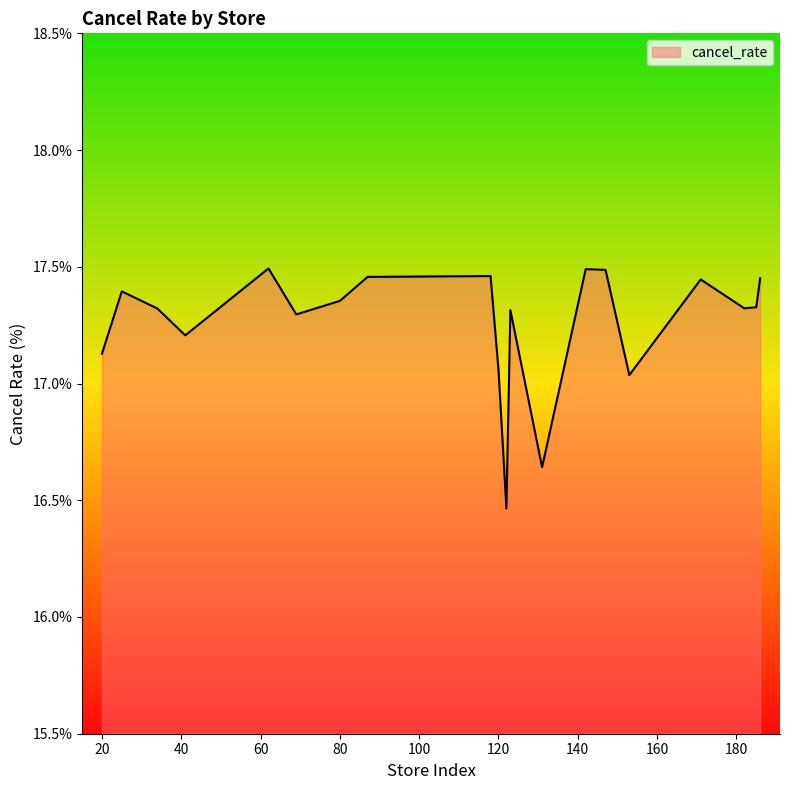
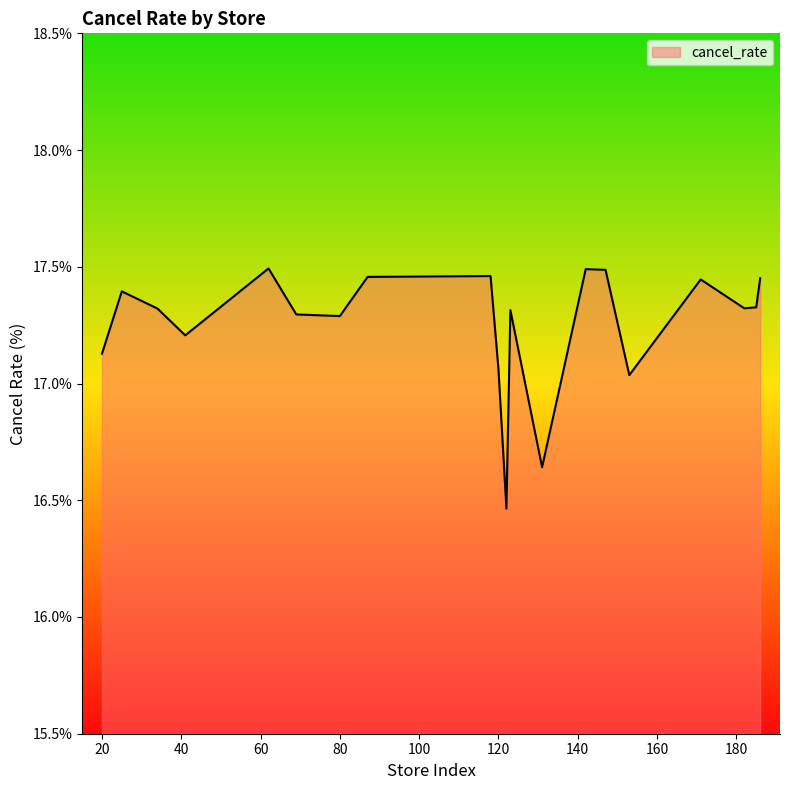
80: 17.35% -> 17.29%
